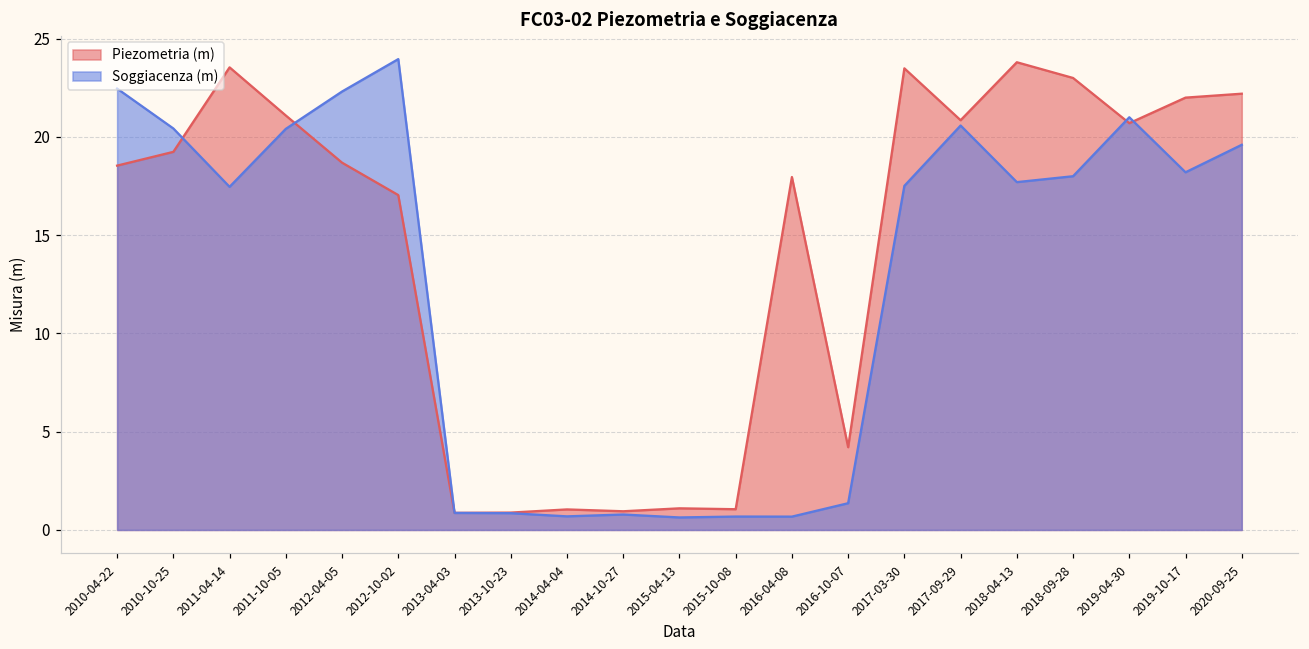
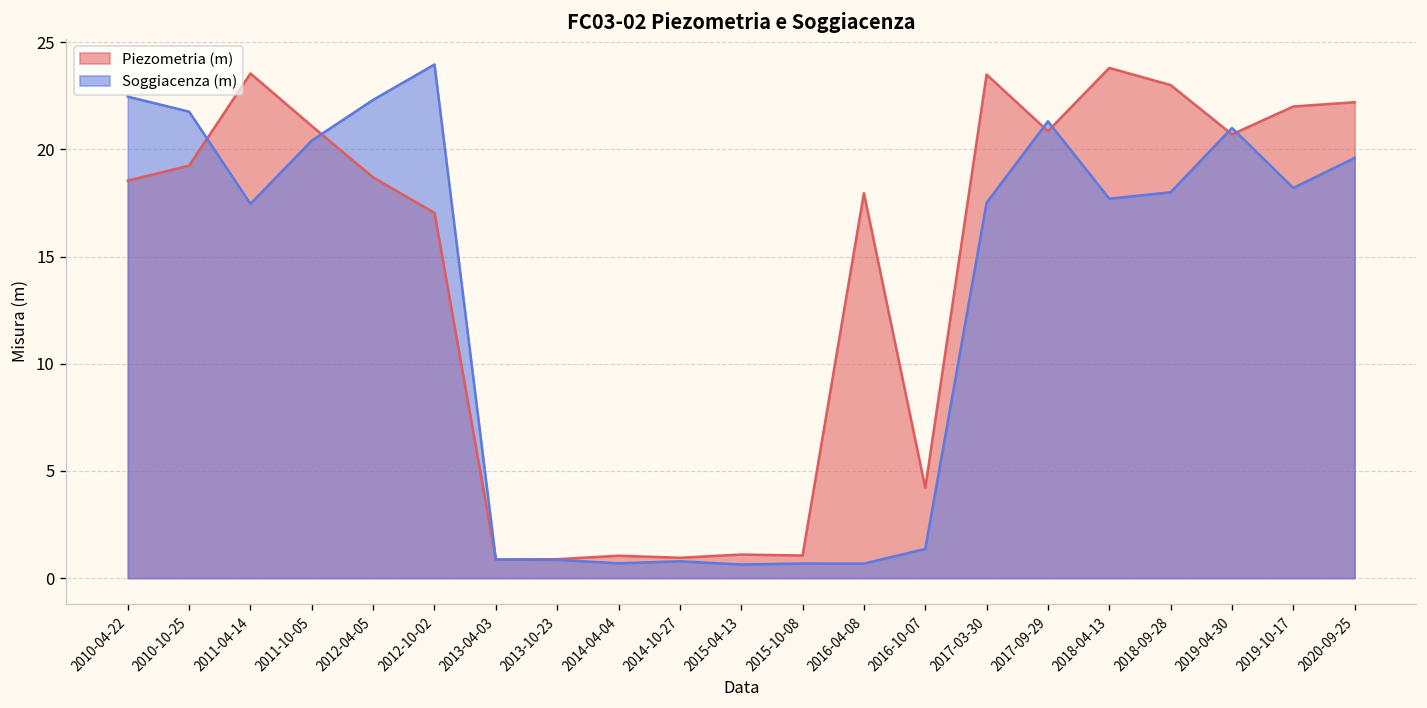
Soggiacenza (m), 2010-10-25: 20.4 -> 21.8
Soggiacenza (m), 2017-09-29: 20.6 -> 21.3
